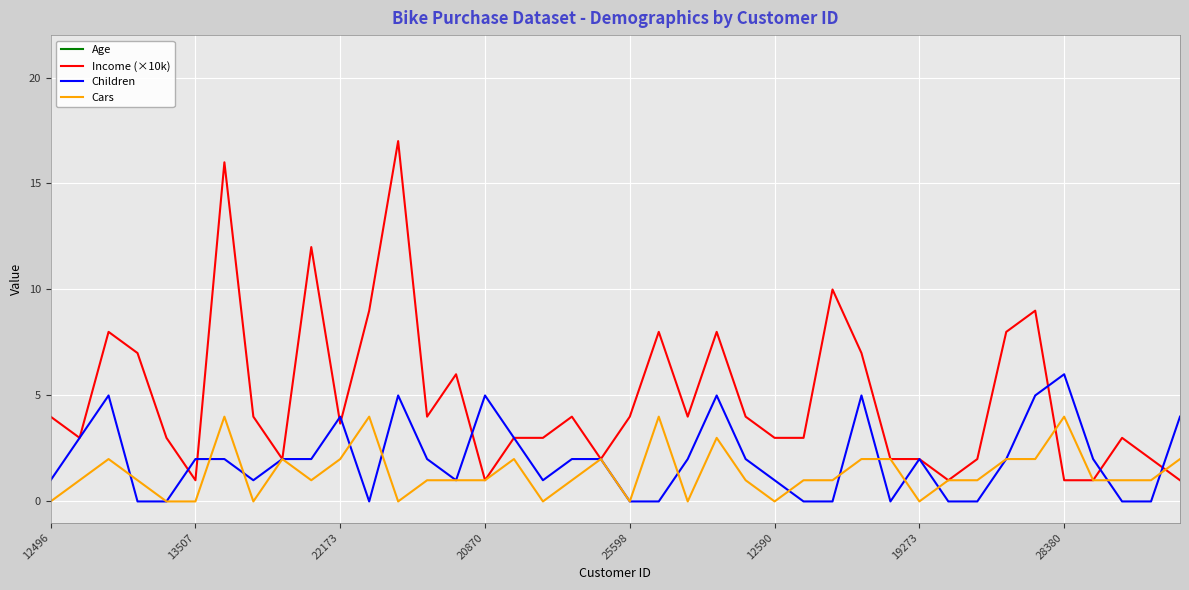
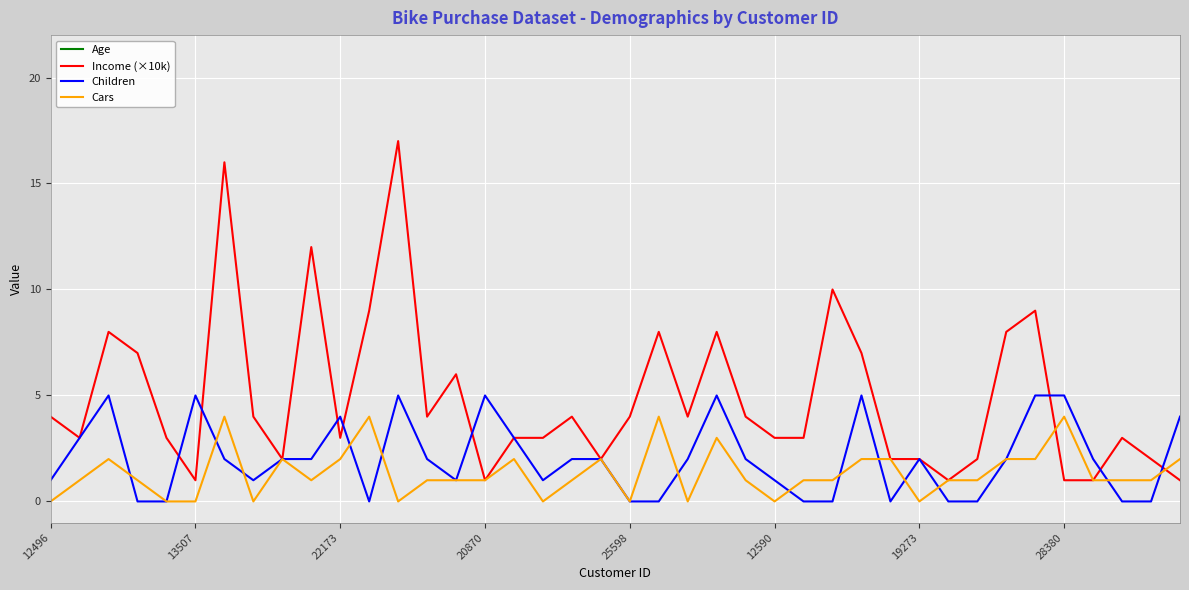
Children, 13507: 2 -> 5
Income (×10k), 22173: 3.7 -> 3.0
Children, 28380: 6 -> 5
